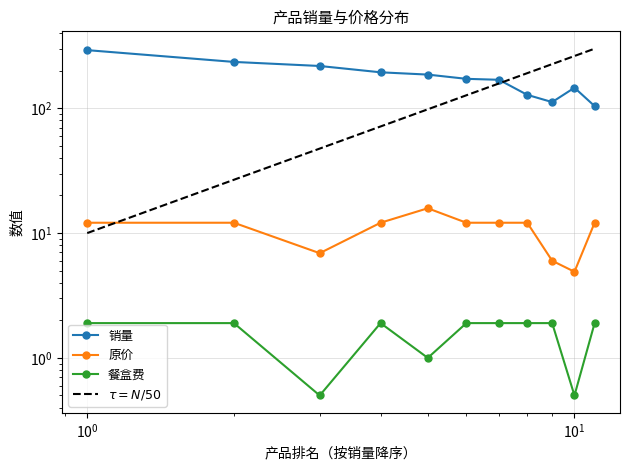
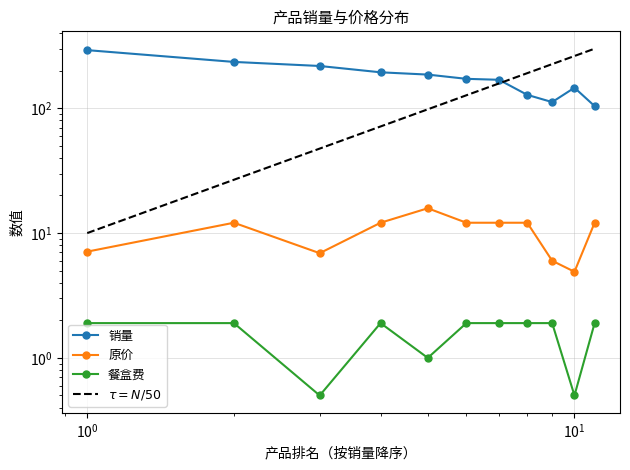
原价, 10^0: 12 -> 7
